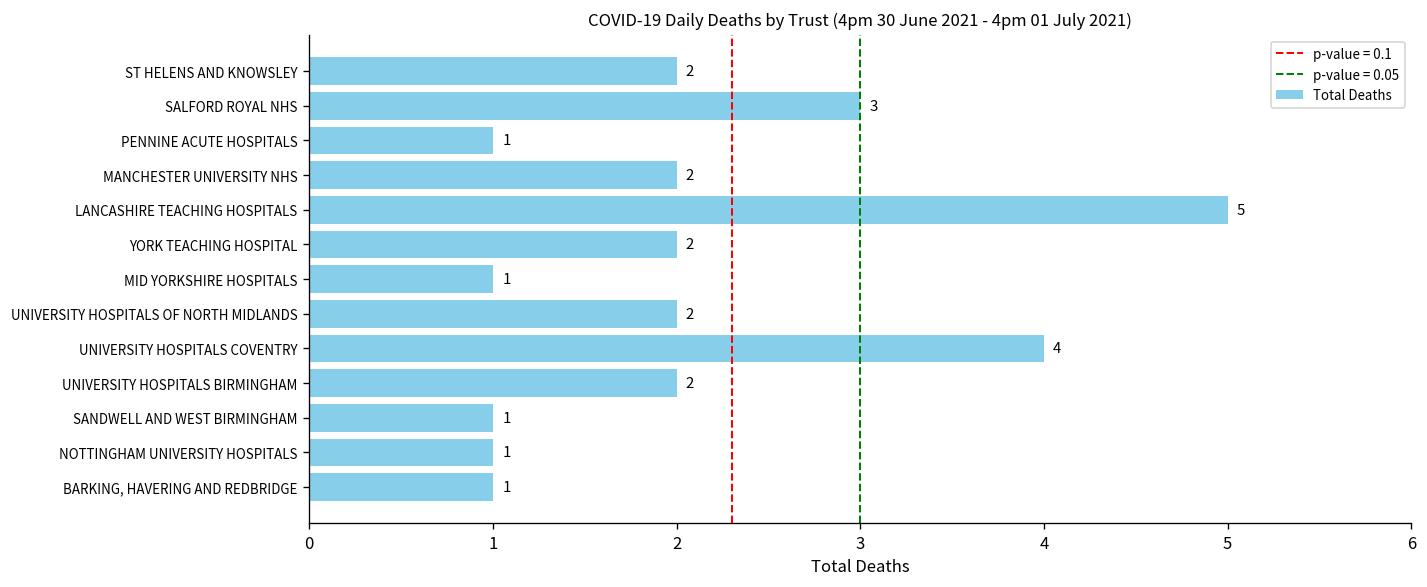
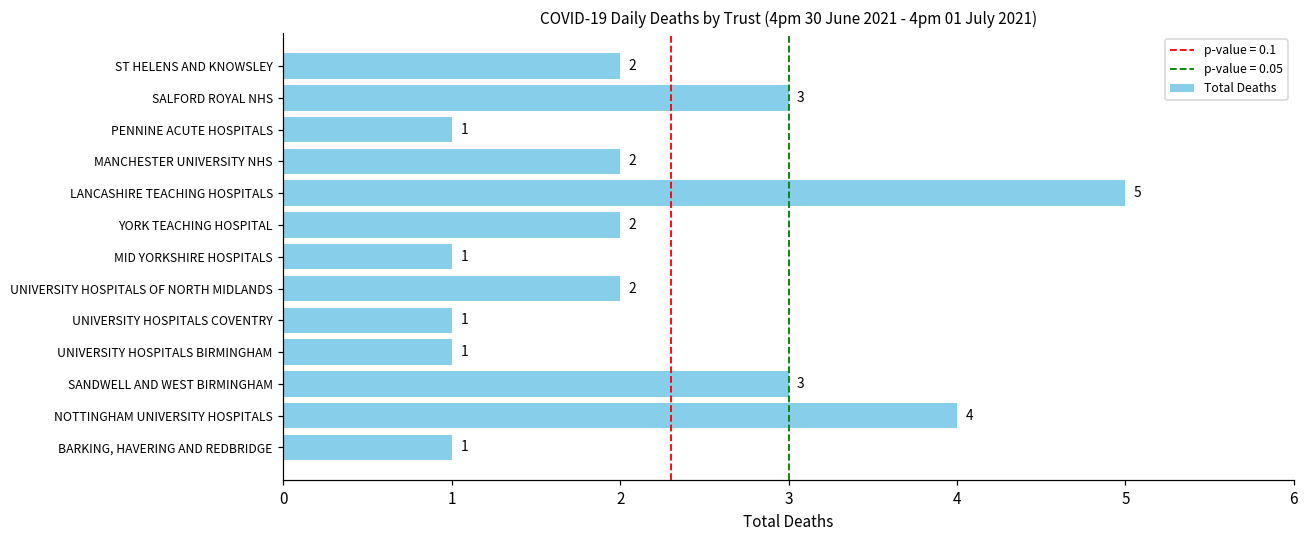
UNIVERSITY HOSPITALS COVENTRY: 4 -> 1
UNIVERSITY HOSPITALS BIRMINGHAM: 2 -> 1
SANDWELL AND WEST BIRMINGHAM: 1 -> 3
NOTTINGHAM UNIVERSITY HOSPITALS: 1 -> 4
